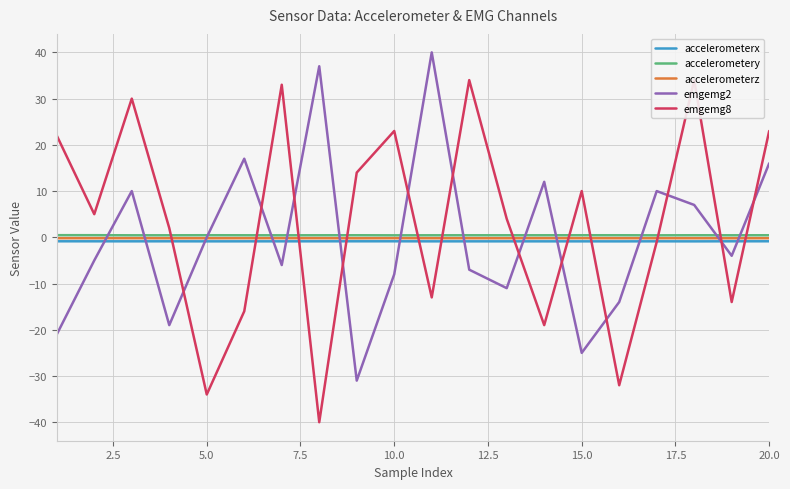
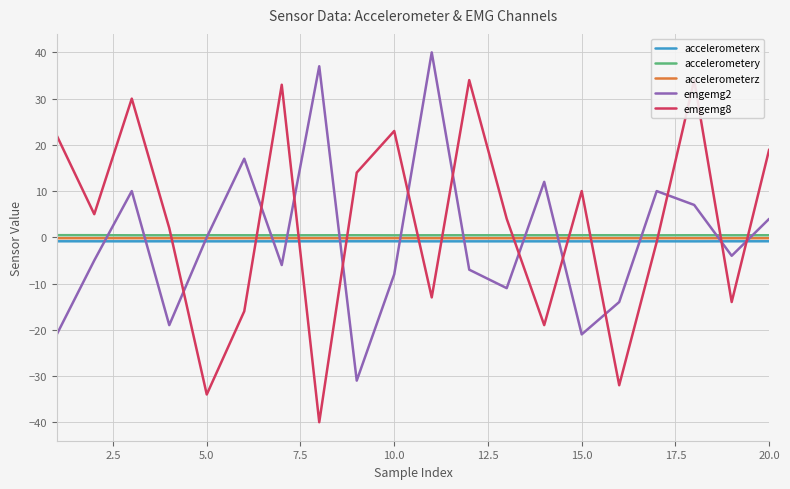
emgemg2, 15.0: -25 -> -21
emgemg2, 20.0: 16 -> 4
emgemg8, 20.0: 23 -> 19
